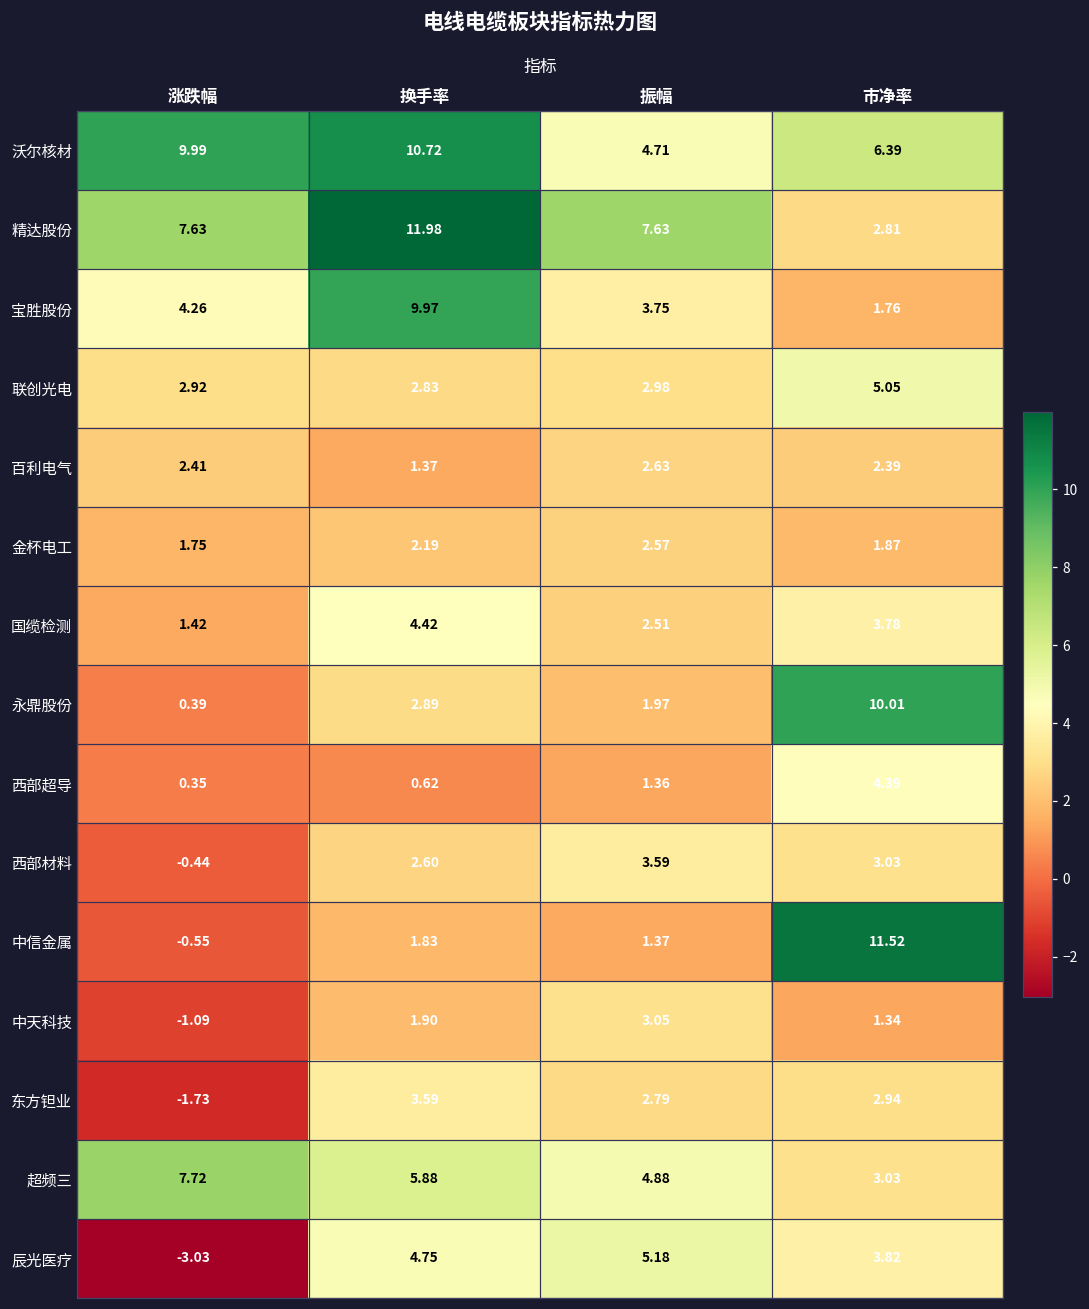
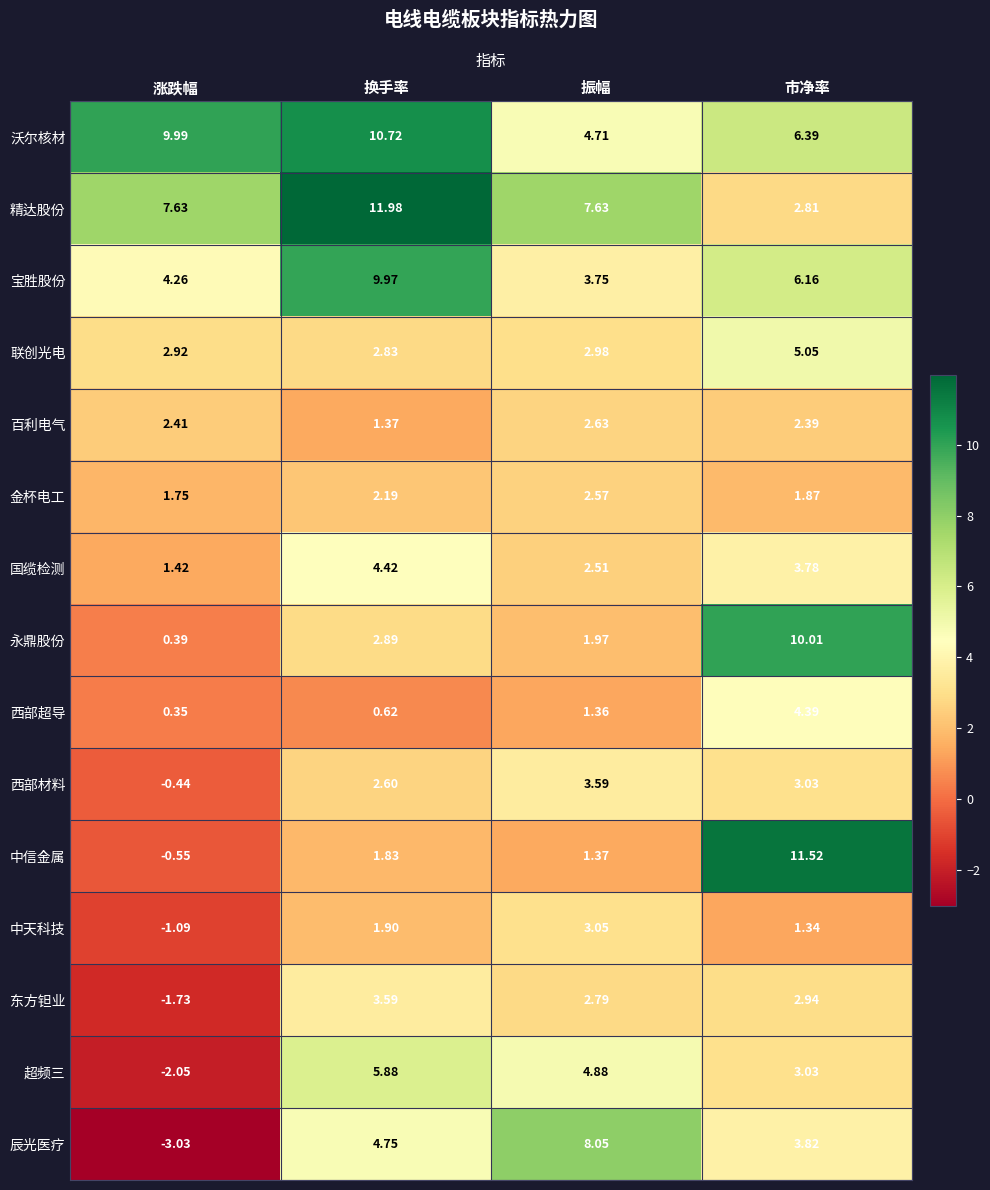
宝胜股份, 市净率: 1.76 -> 6.16
超频三, 涨跌幅: 7.72 -> -2.05
辰光医疗, 振幅: 5.18 -> 8.05
